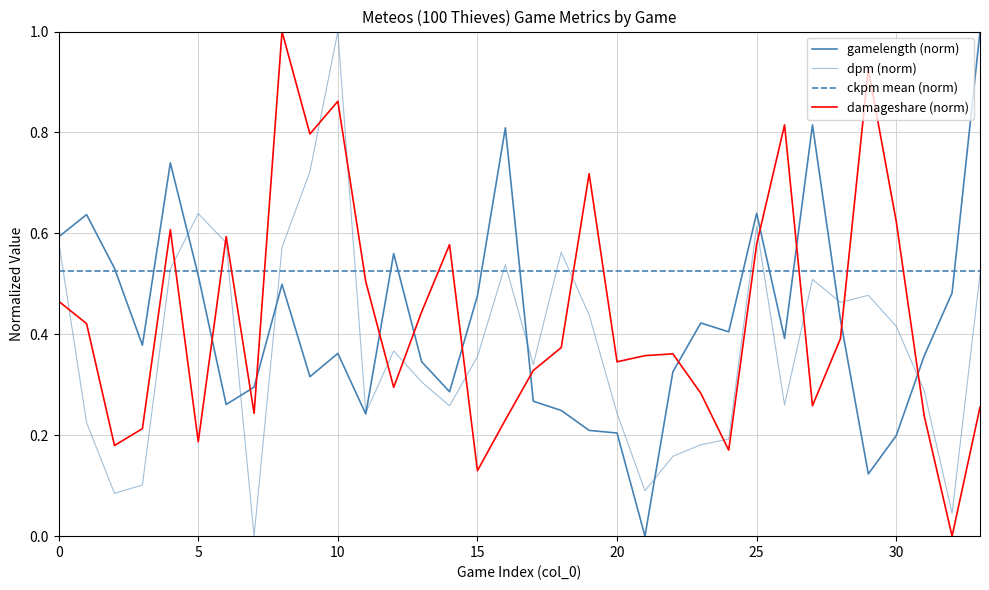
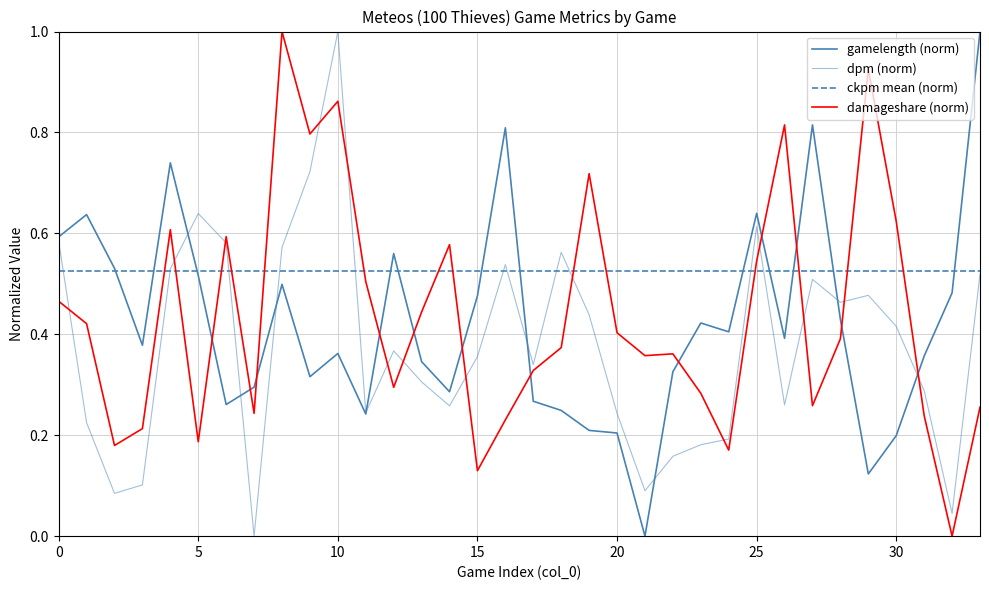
damageshare (norm), 20: 0.35 -> 0.40
damageshare (norm), 25: 0.58 -> 0.55
